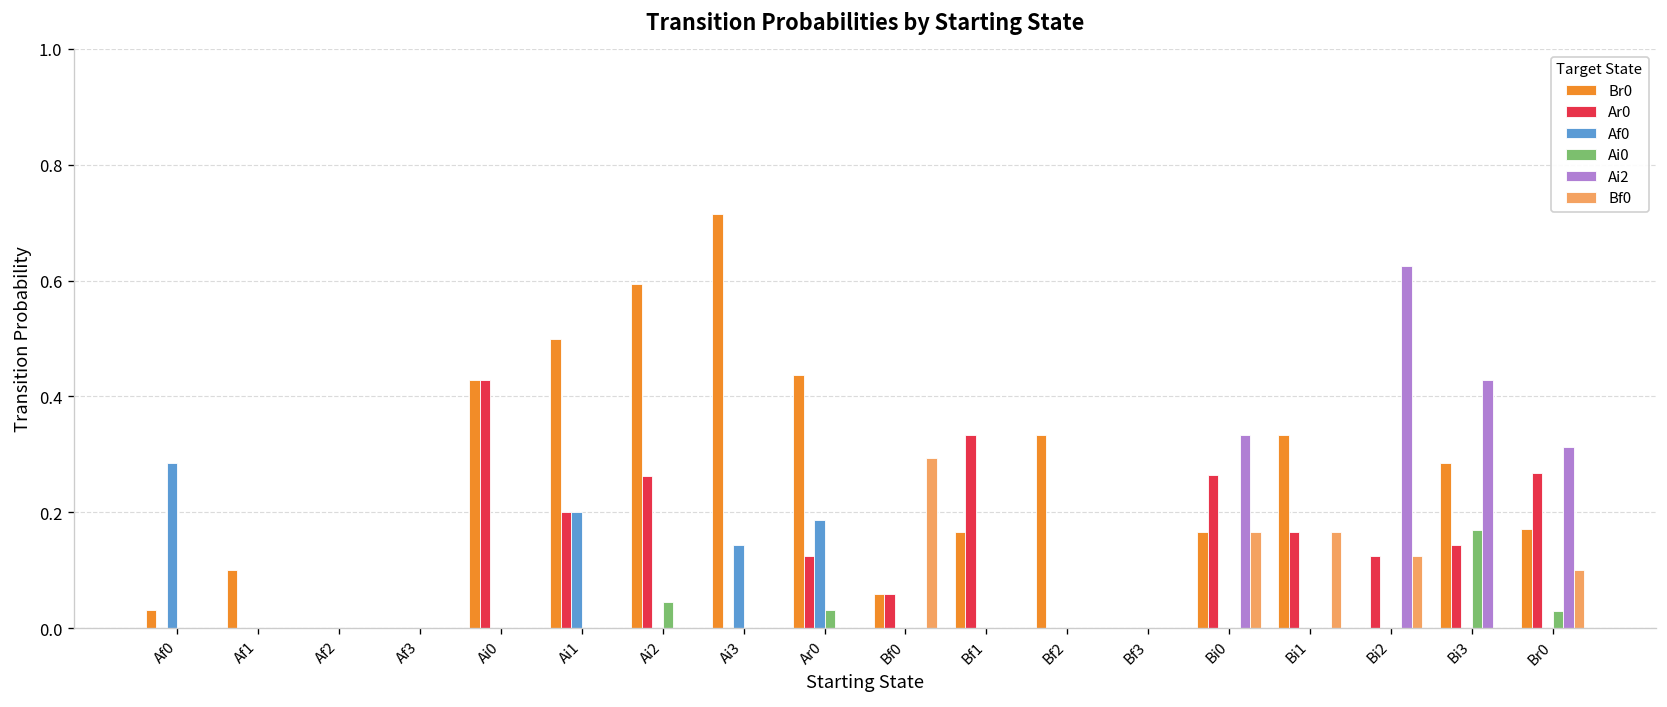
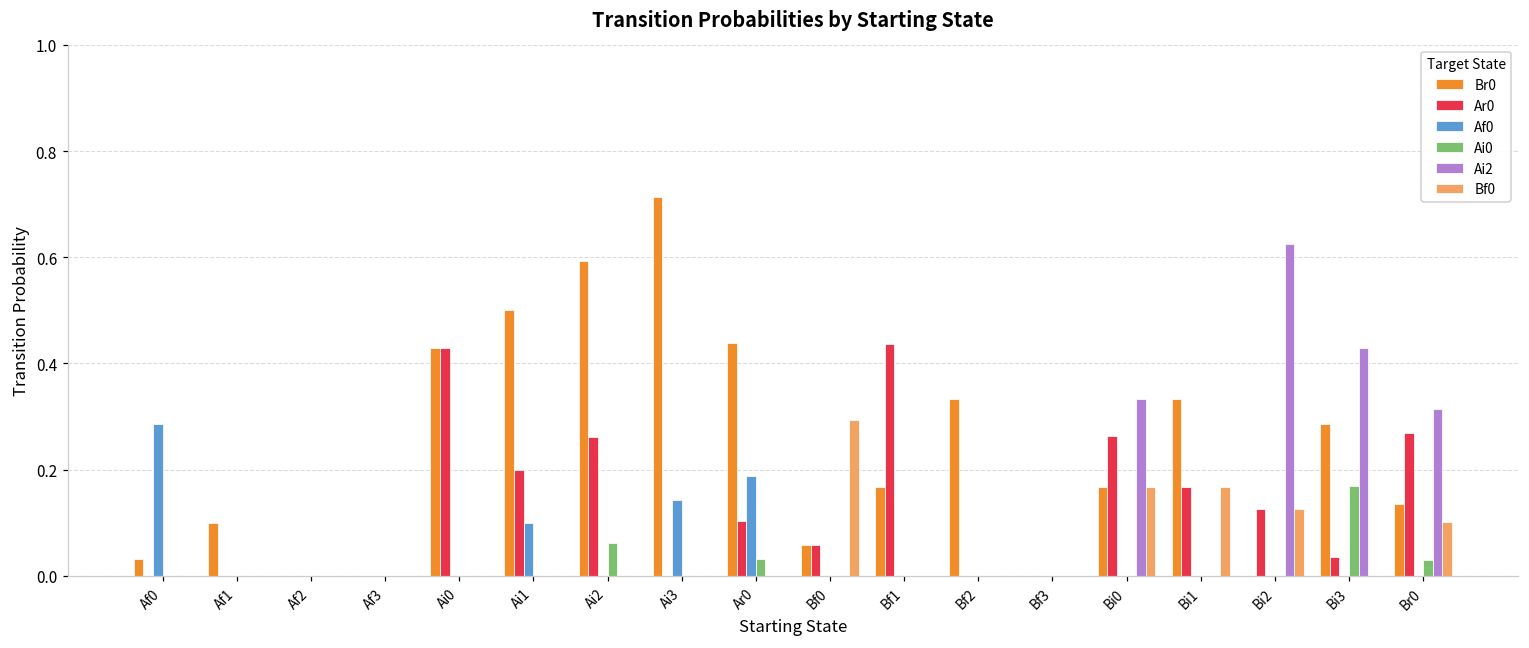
Af0, Ai1: 0.2 -> 0.1
Ai0, Ai2: 0.04 -> 0.06
Ar0, Ar0: 0.13 -> 0.10
Ar0, Bf1: 0.33 -> 0.44
Ar0, Bi3: 0.14 -> 0.03
Br0, Br0: 0.17 -> 0.13
